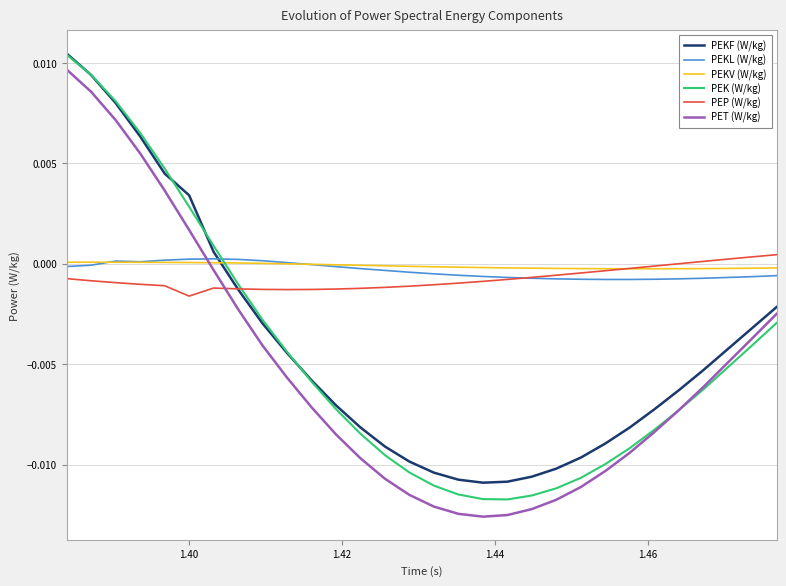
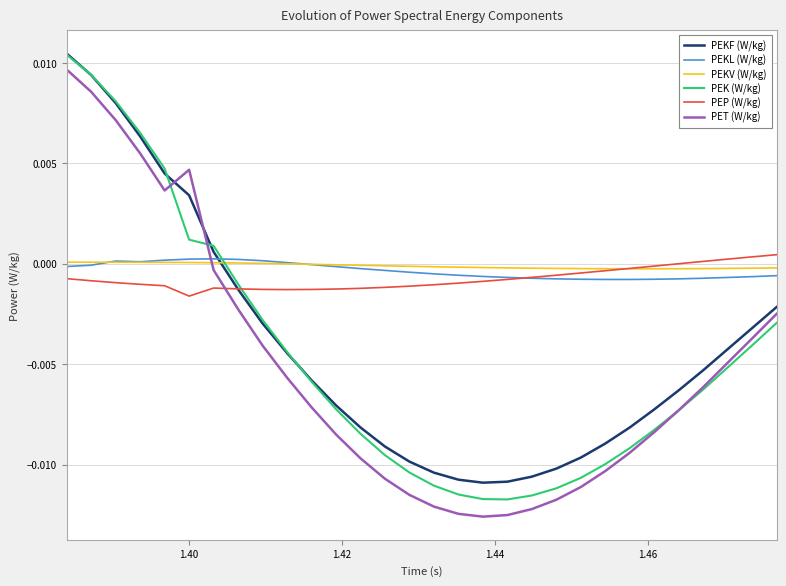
PEK (W/kg), 1.40: 0.0028 -> 0.0012
PET (W/kg), 1.40: 0.0017 -> 0.0047
